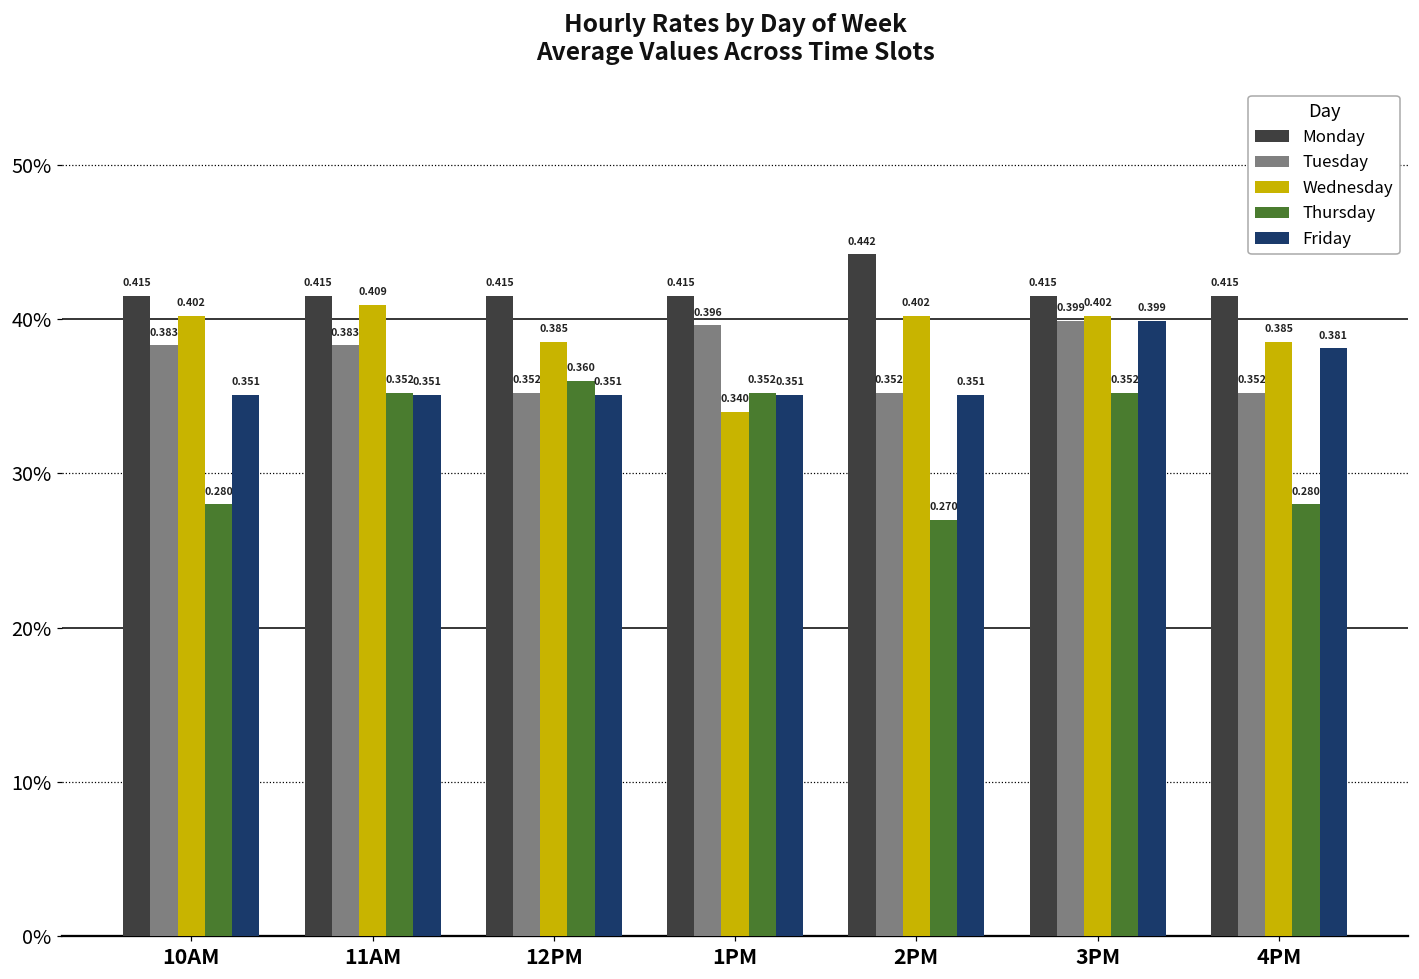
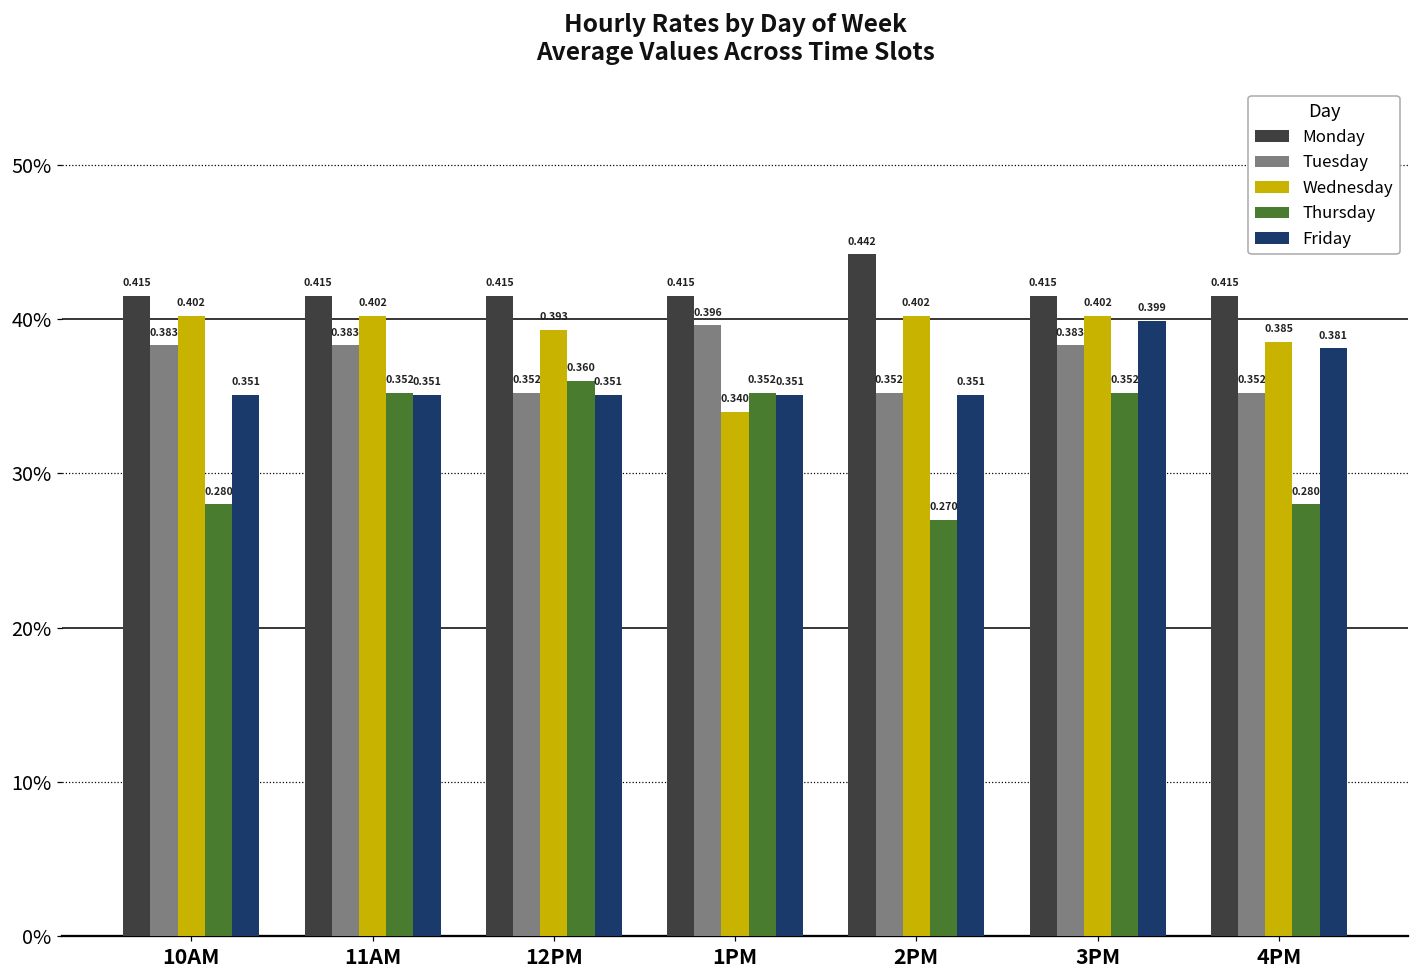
Wednesday, 11AM: 0.409 -> 0.402
Wednesday, 12PM: 0.385 -> 0.393
Tuesday, 3PM: 0.399 -> 0.383
